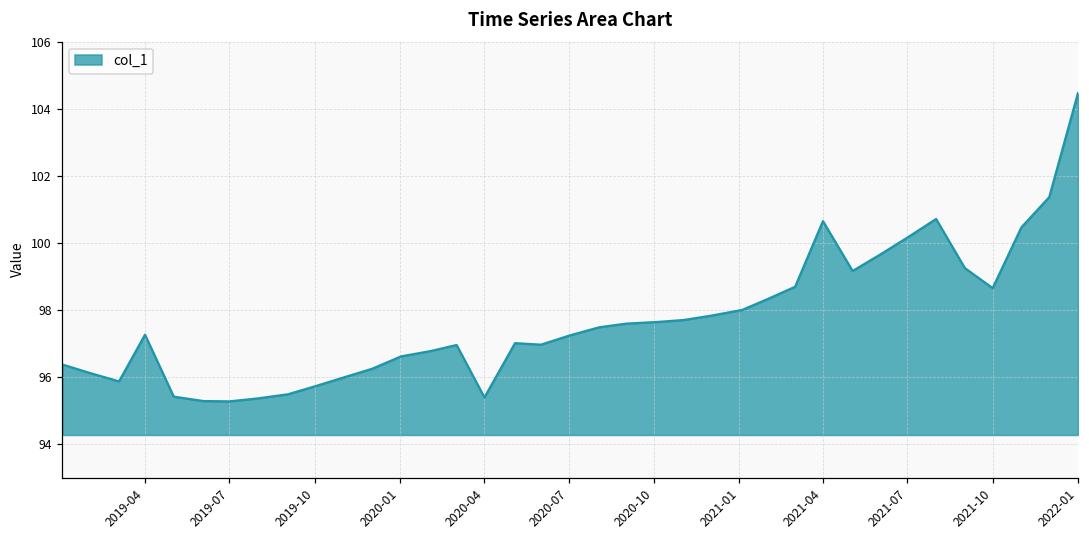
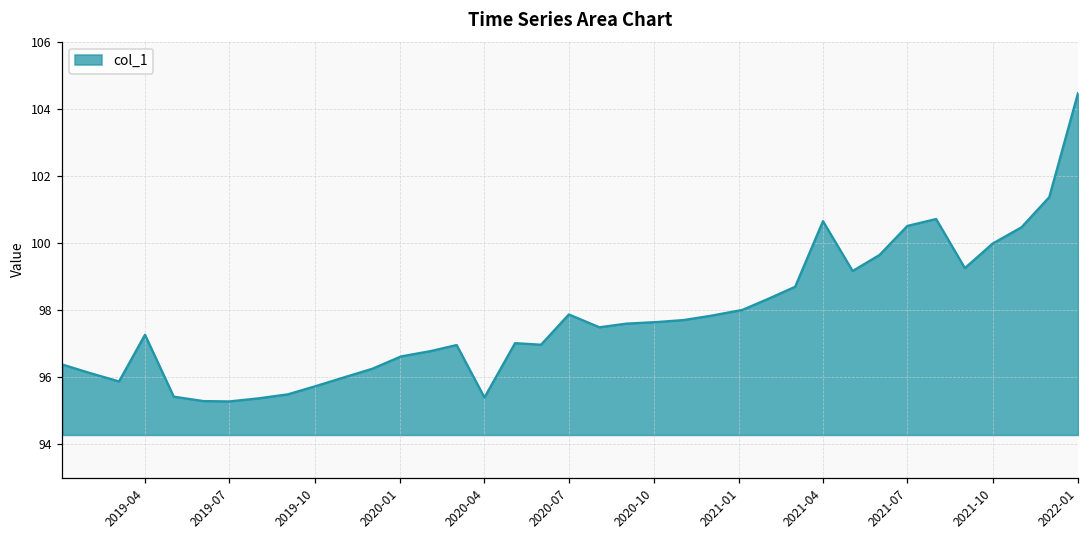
2020-07: 97.2 -> 97.9
2021-07: 100.2 -> 100.5
2021-10: 98.7 -> 100.0
